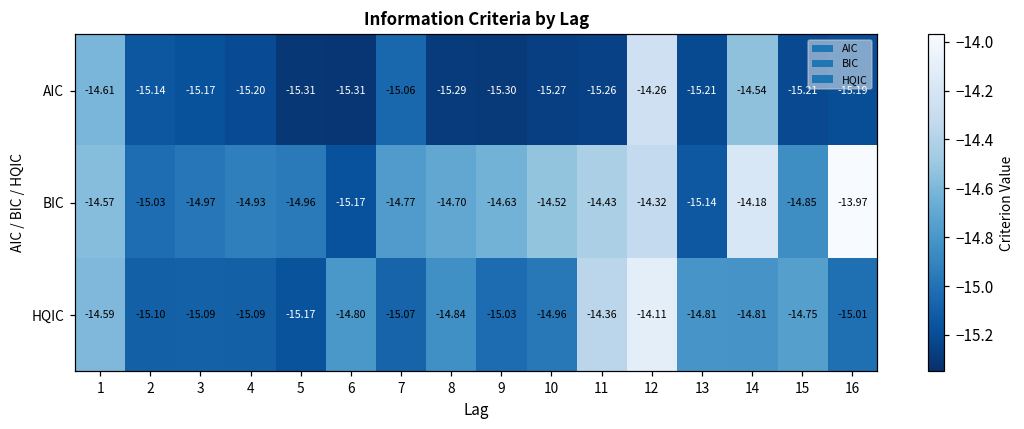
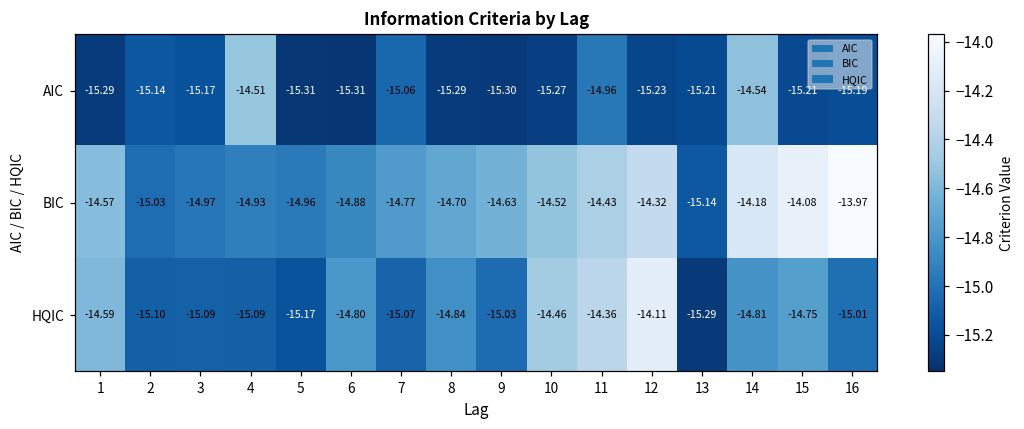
AIC, 1: -14.61 -> -15.29
AIC, 4: -15.20 -> -14.51
AIC, 11: -15.26 -> -14.96
AIC, 12: -14.26 -> -15.23
BIC, 6: -15.17 -> -14.88
BIC, 15: -14.85 -> -14.08
HQIC, 10: -14.96 -> -14.46
HQIC, 13: -14.81 -> -15.29
